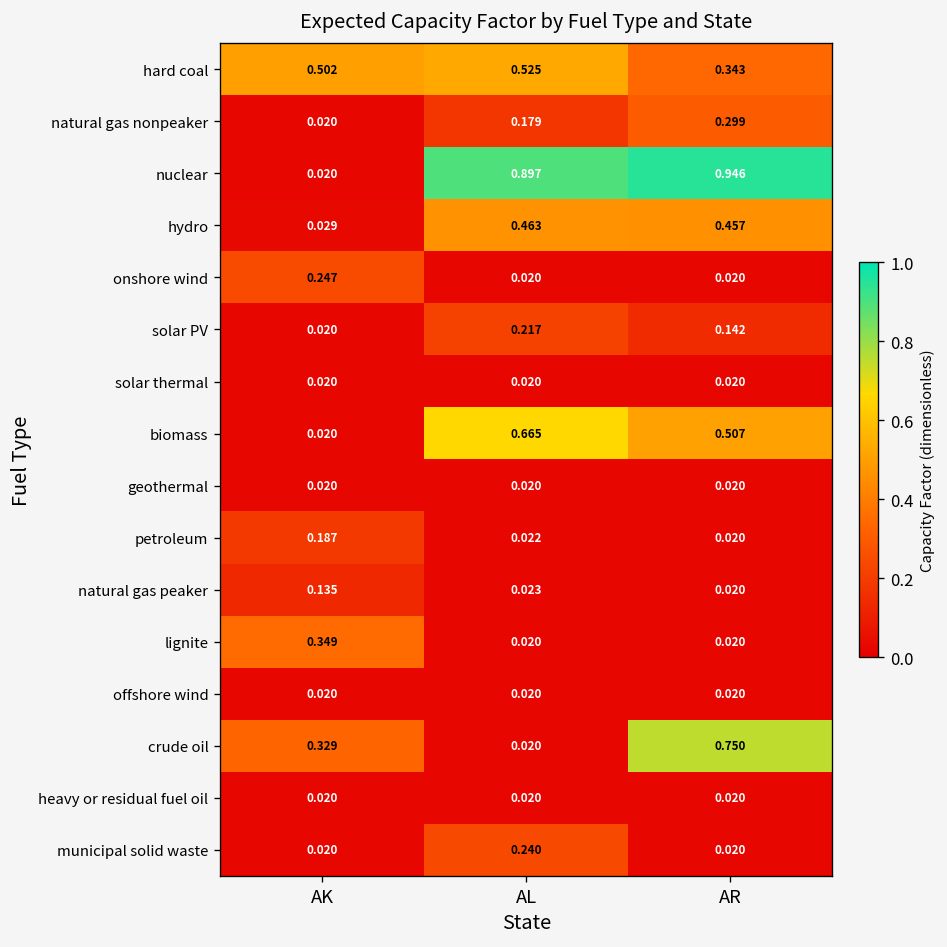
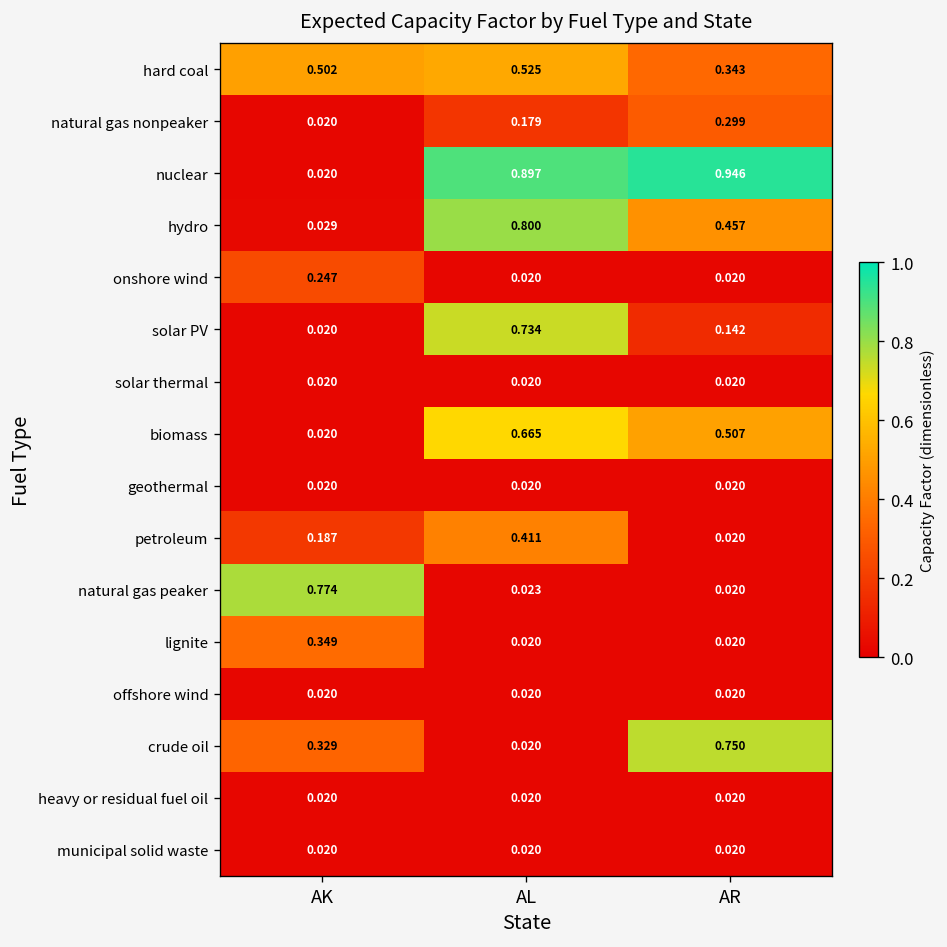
hydro, AL: 0.463 -> 0.800
solar PV, AL: 0.217 -> 0.734
petroleum, AL: 0.022 -> 0.411
natural gas peaker, AK: 0.135 -> 0.774
municipal solid waste, AL: 0.240 -> 0.020
